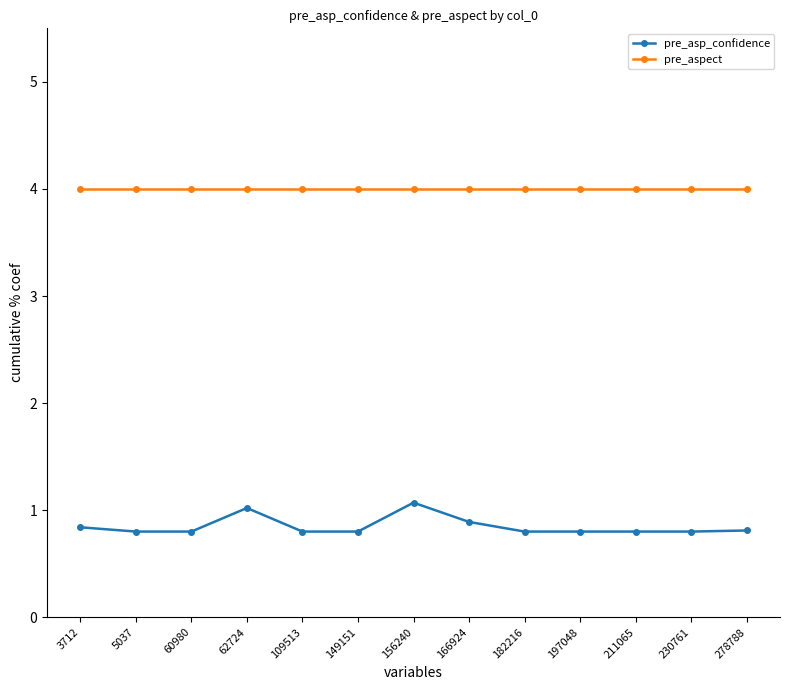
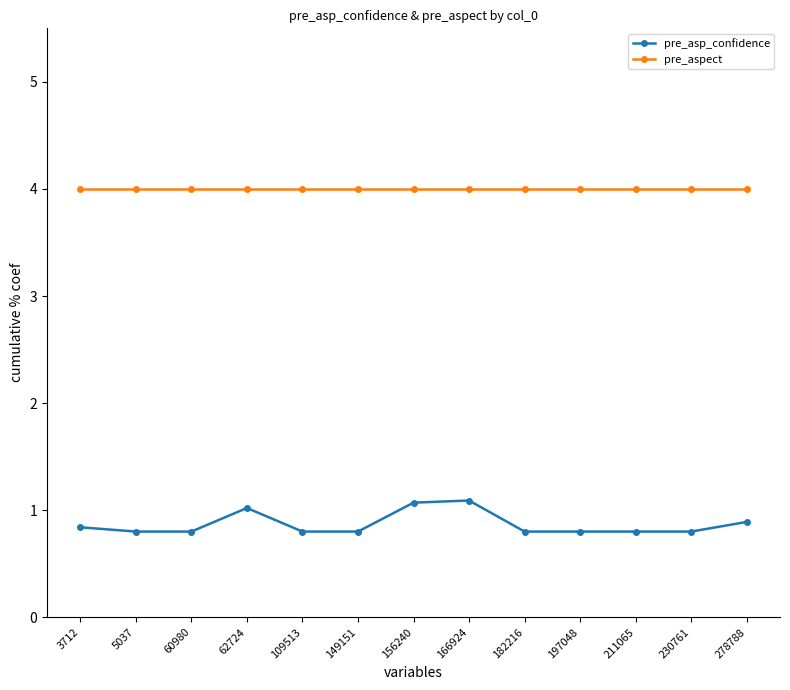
pre_asp_confidence, 166924: 0.89 -> 1.09
pre_asp_confidence, 278788: 0.81 -> 0.89
